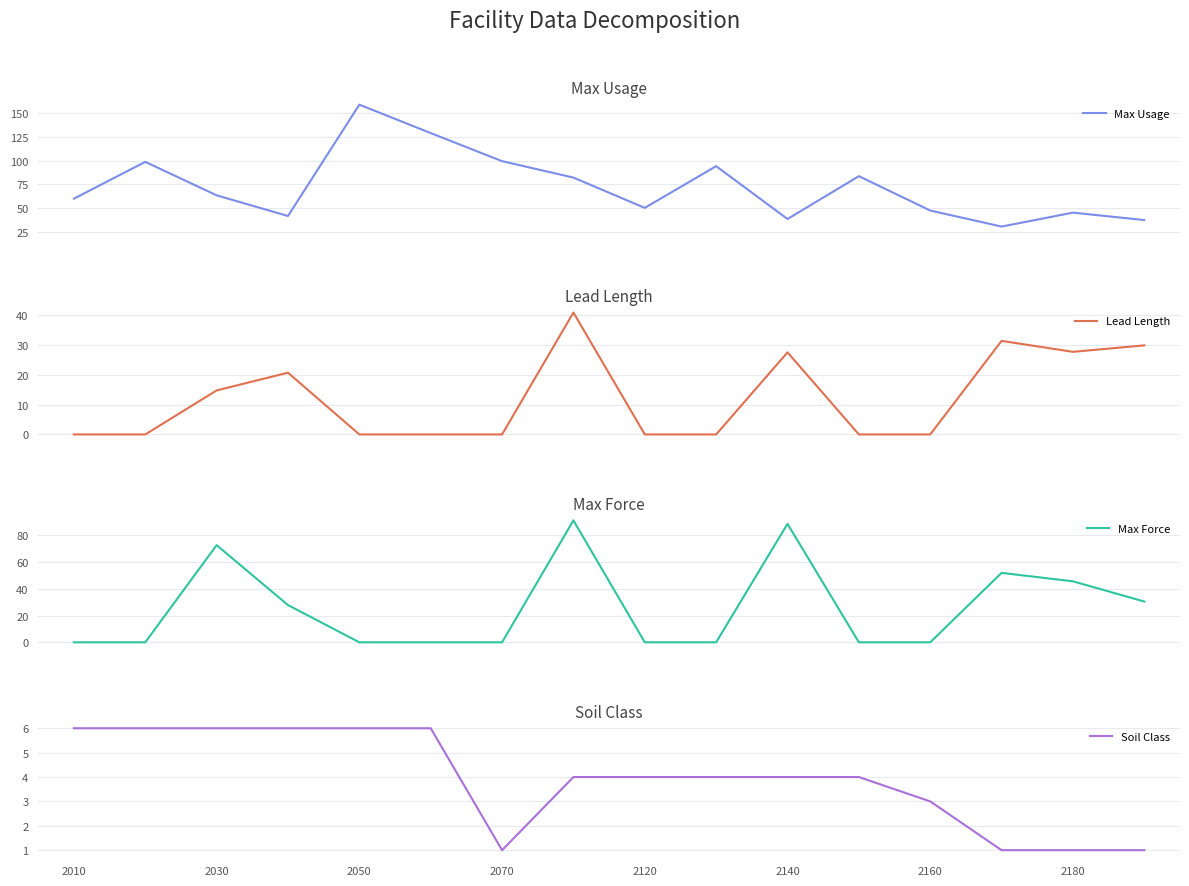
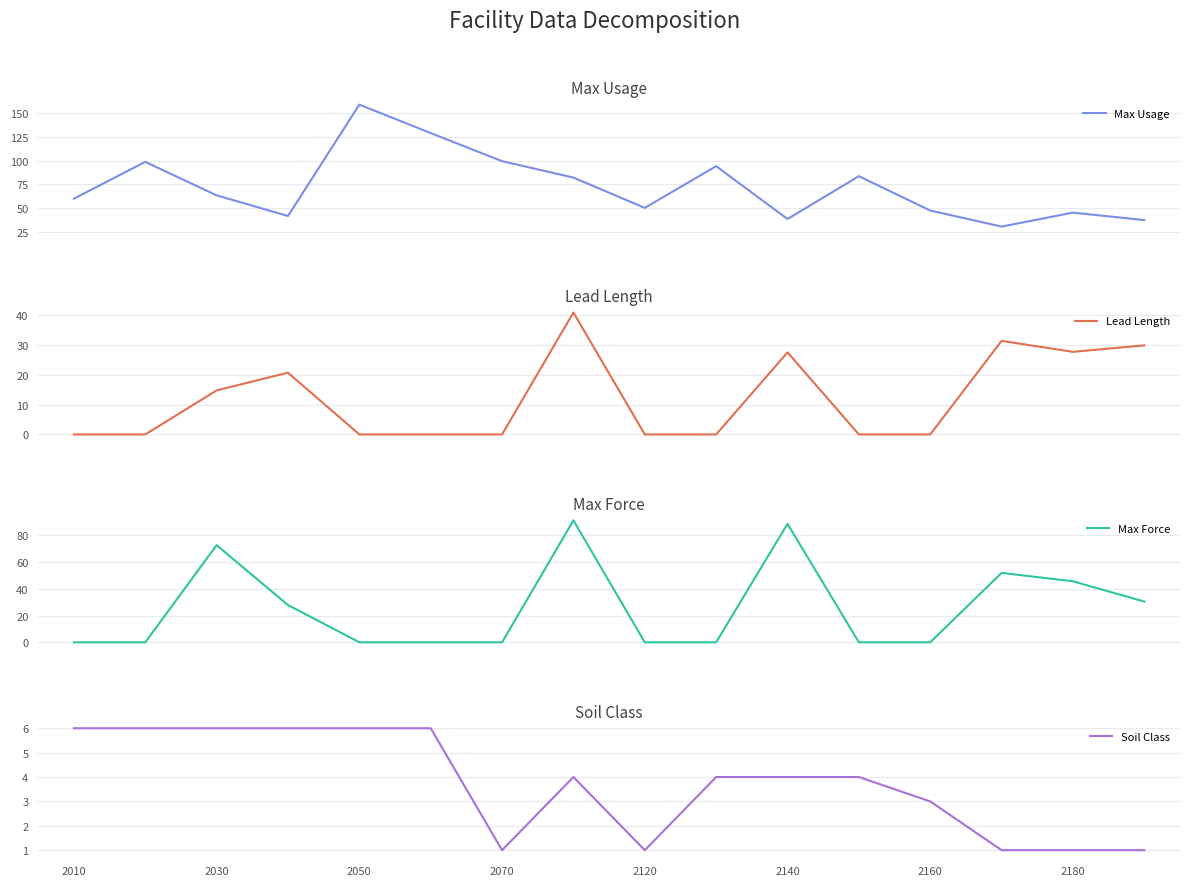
Soil Class, 2120: 4 -> 1
